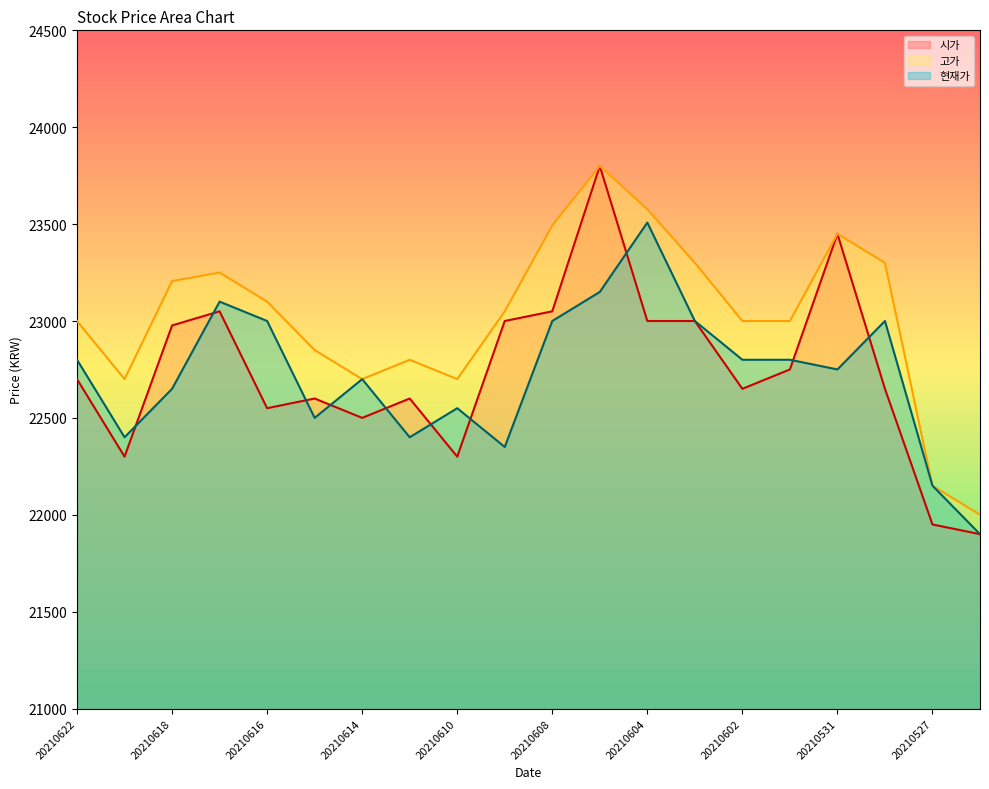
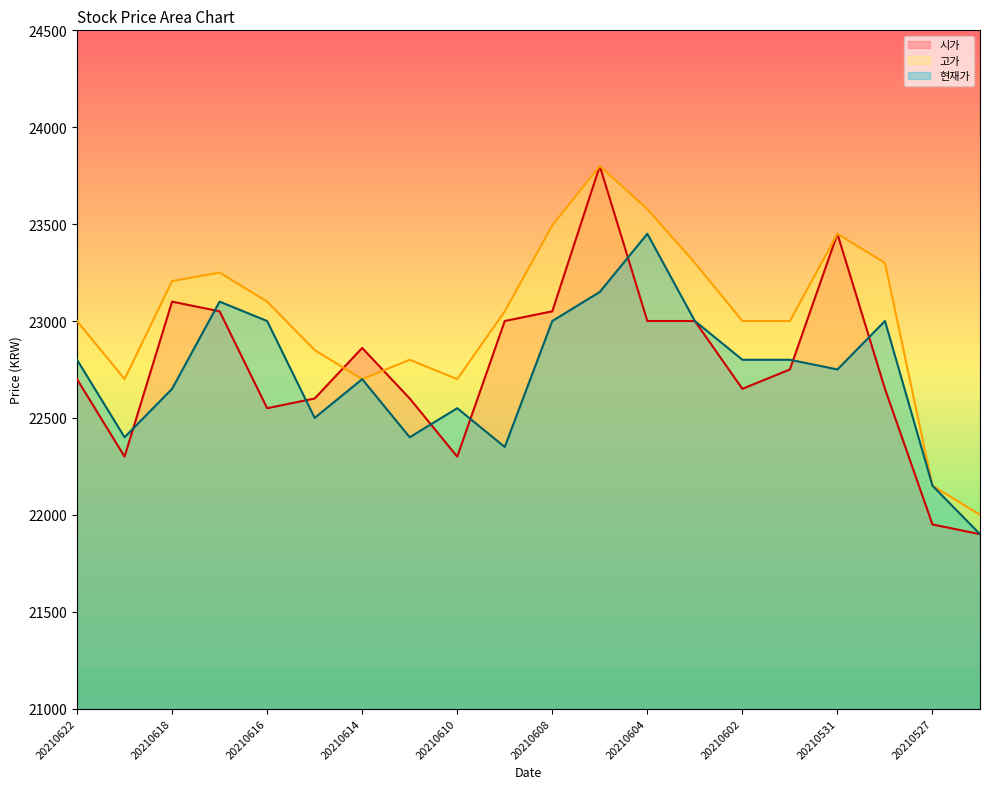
시가, 20210618: 22980 -> 23100
시가, 20210614: 22500 -> 22860
현재가, 20210604: 23510 -> 23450
